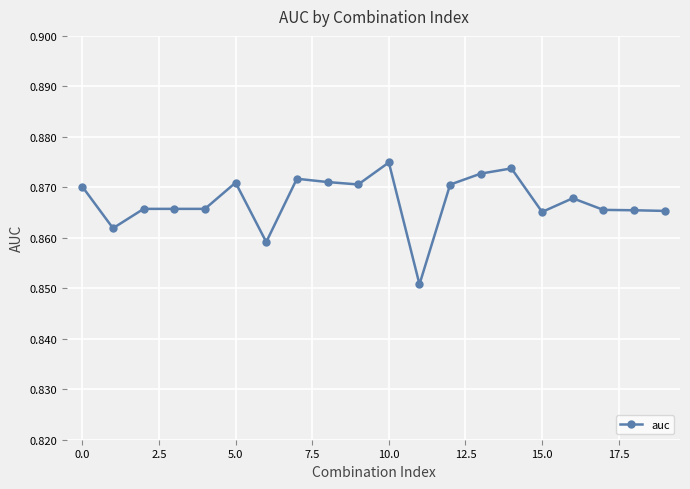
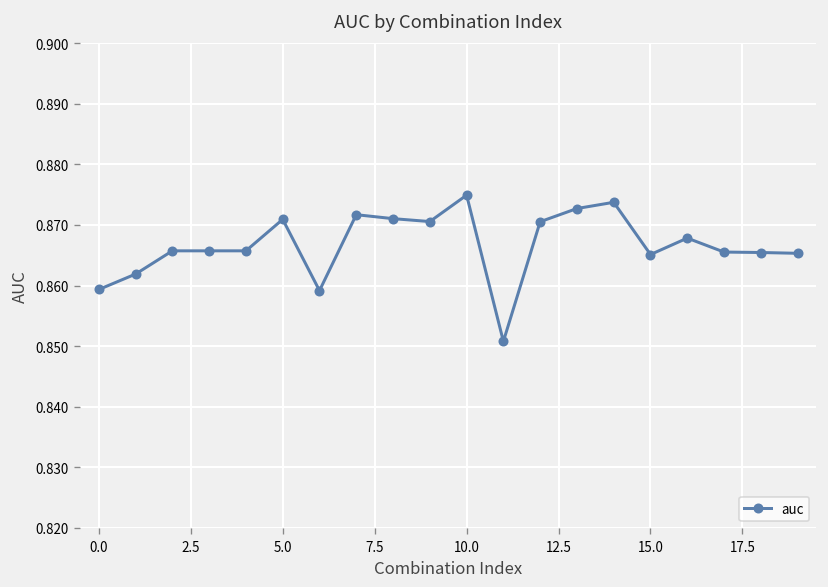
0.0: 0.870 -> 0.859
